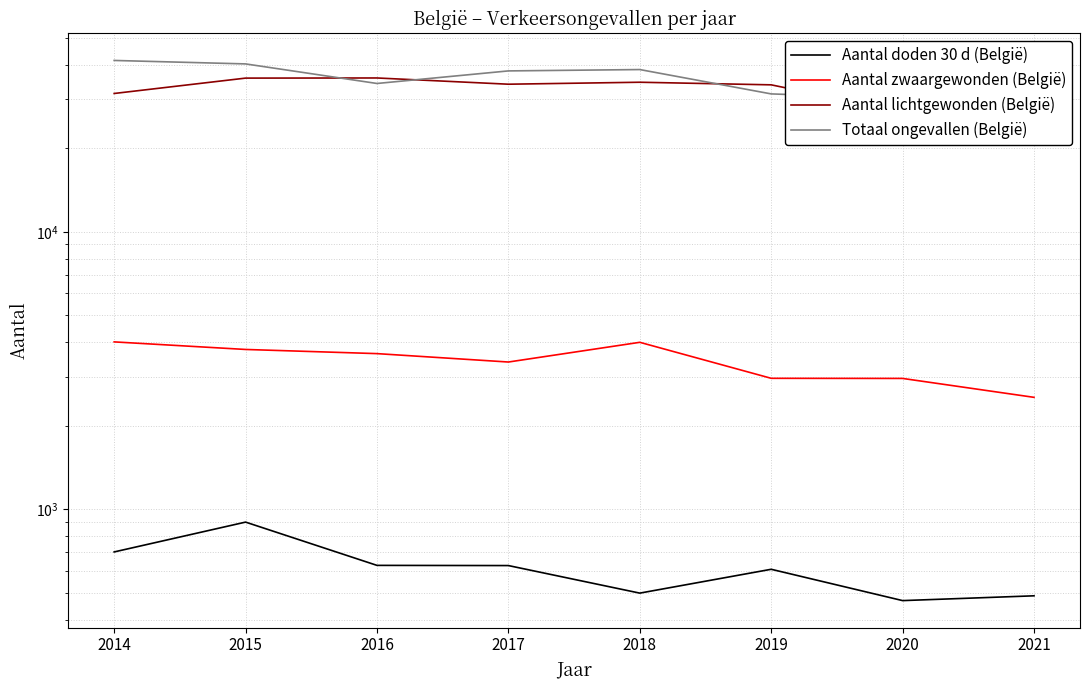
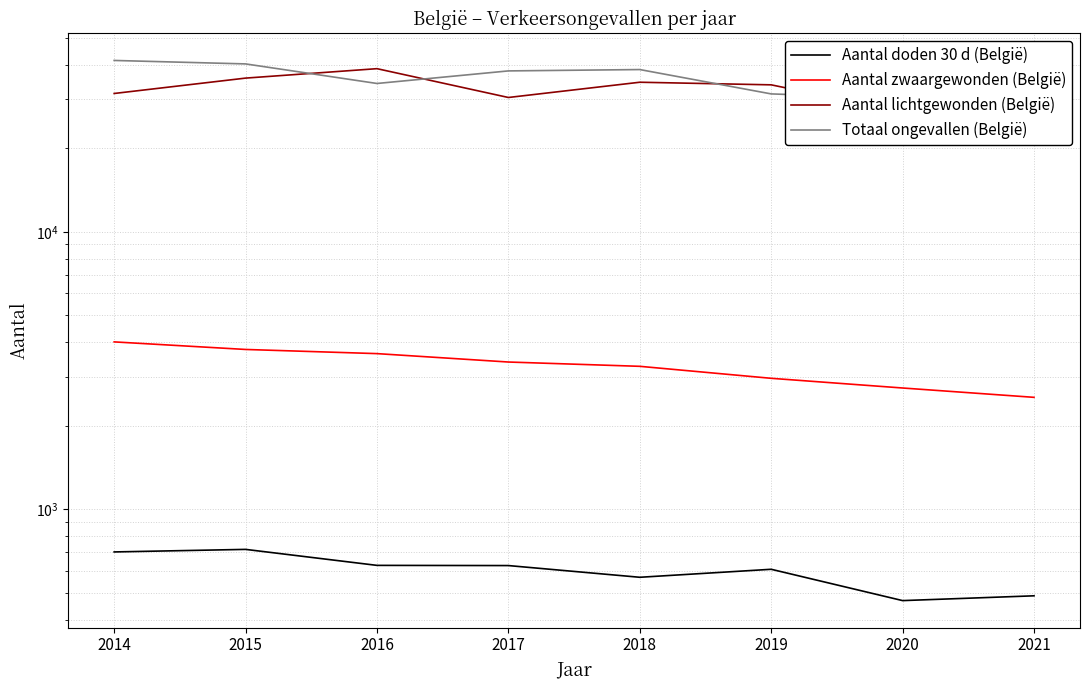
Aantal doden 30 d (België), 2015: 900 -> 720
Aantal lichtgewonden (België), 2016: 36000 -> 39000
Aantal lichtgewonden (België), 2017: 34000 -> 30000
Aantal doden 30 d (België), 2018: 500 -> 570
Aantal zwaargewonden (België), 2018: 4000 -> 3300
Aantal zwaargewonden (België), 2020: 3000 -> 2700
